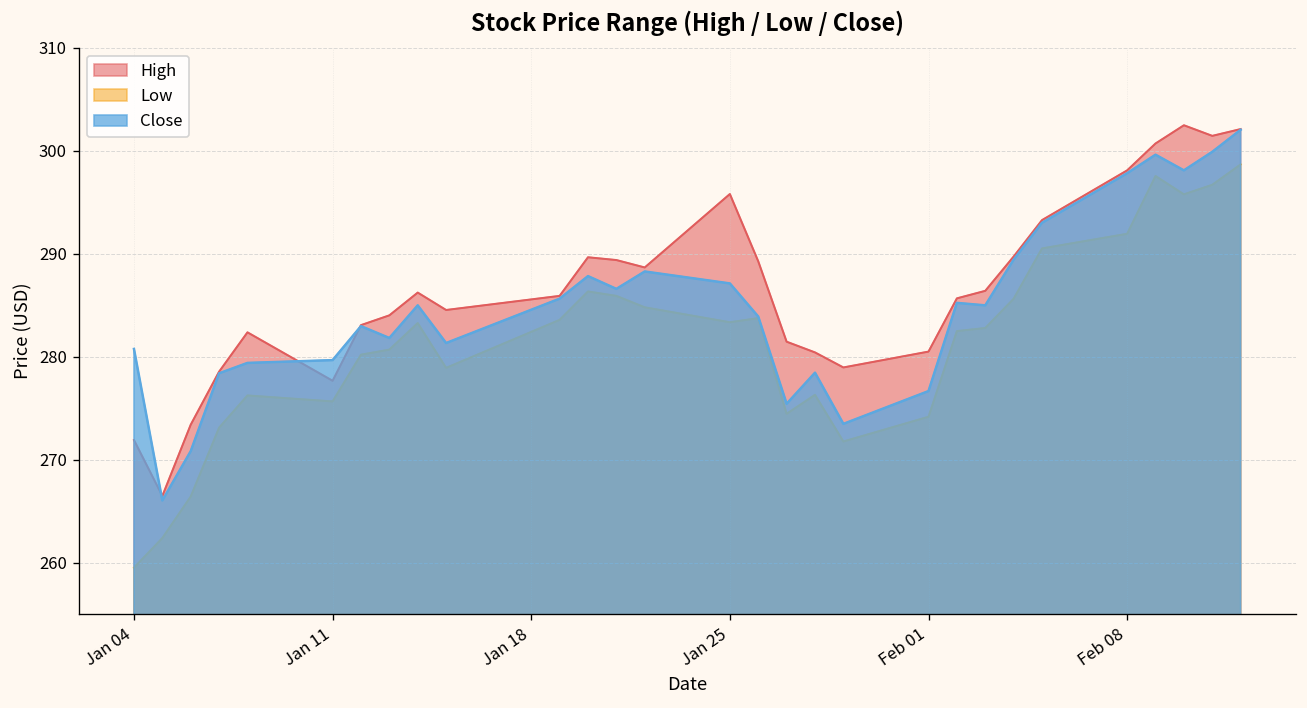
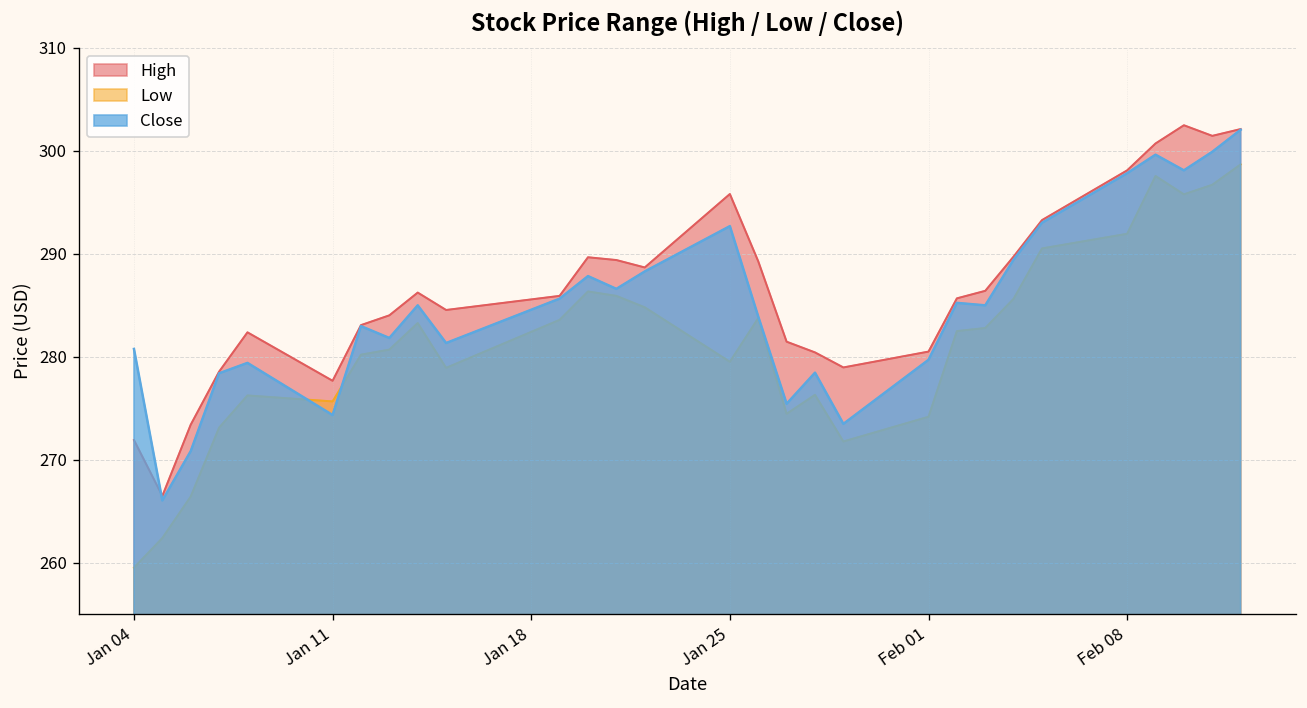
Close, Jan 11: 280 -> 274
Low, Jan 25: 283 -> 280
Close, Jan 25: 287 -> 293
Close, Feb 01: 277 -> 280
